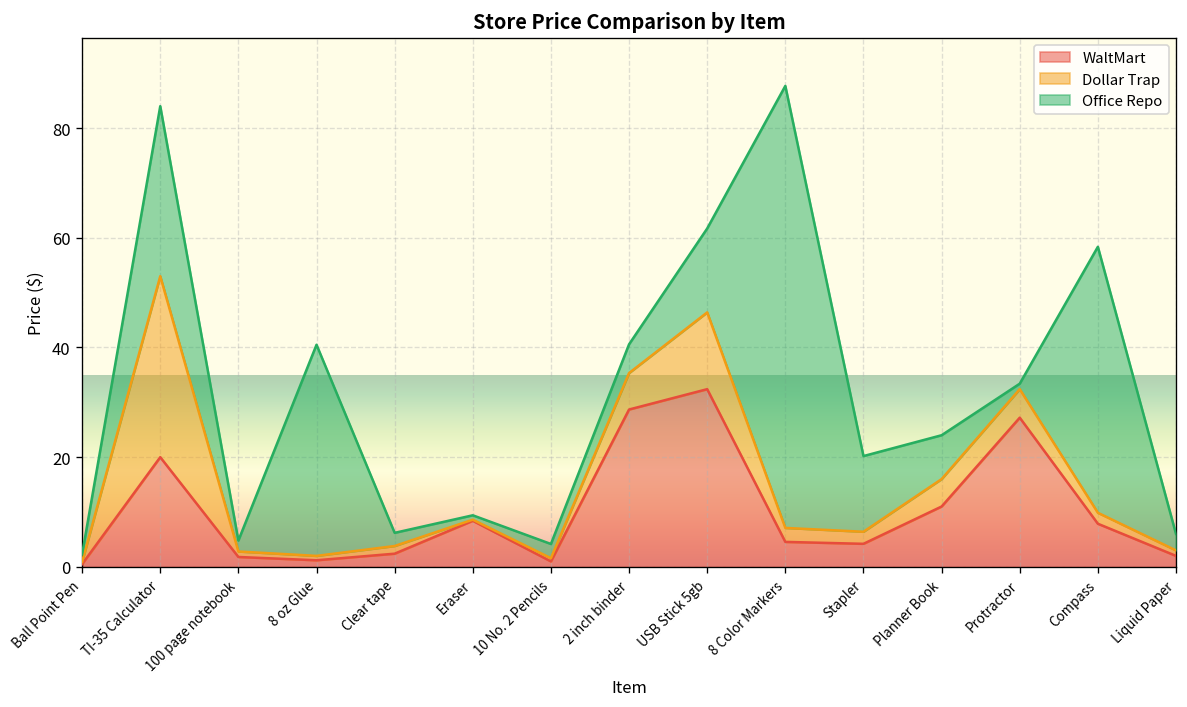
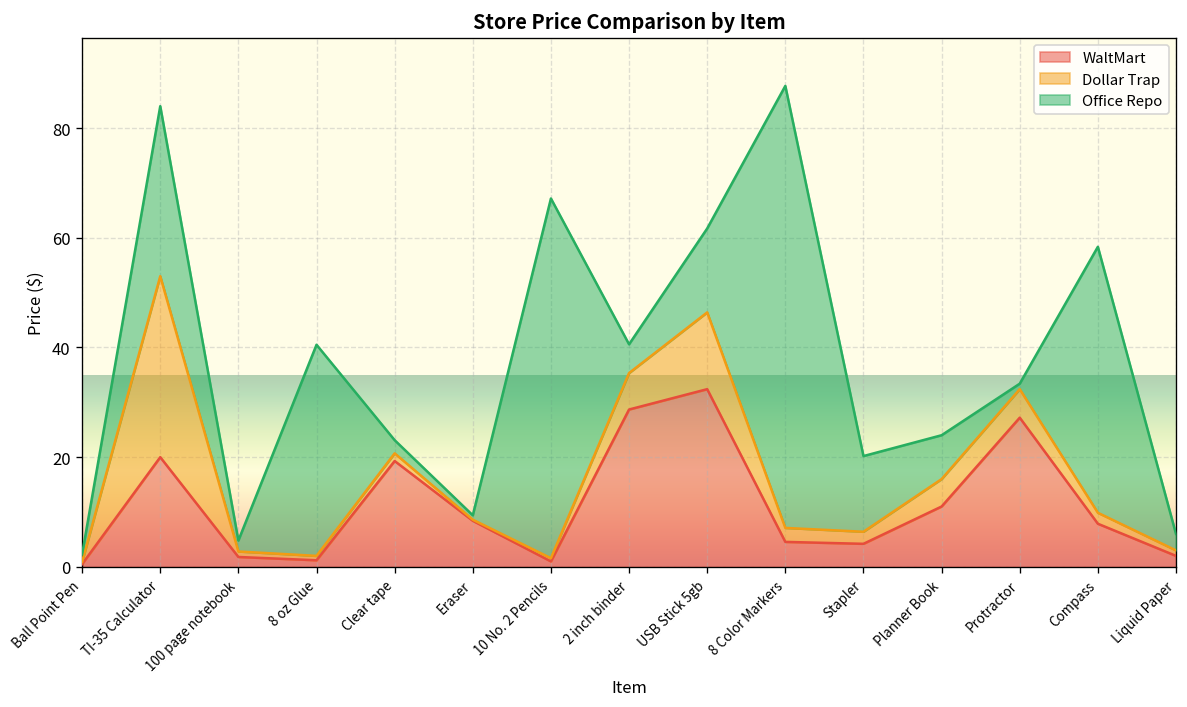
WaltMart, Clear tape: 2 -> 19
Office Repo, 10 No. 2 Pencils: 3 -> 66
